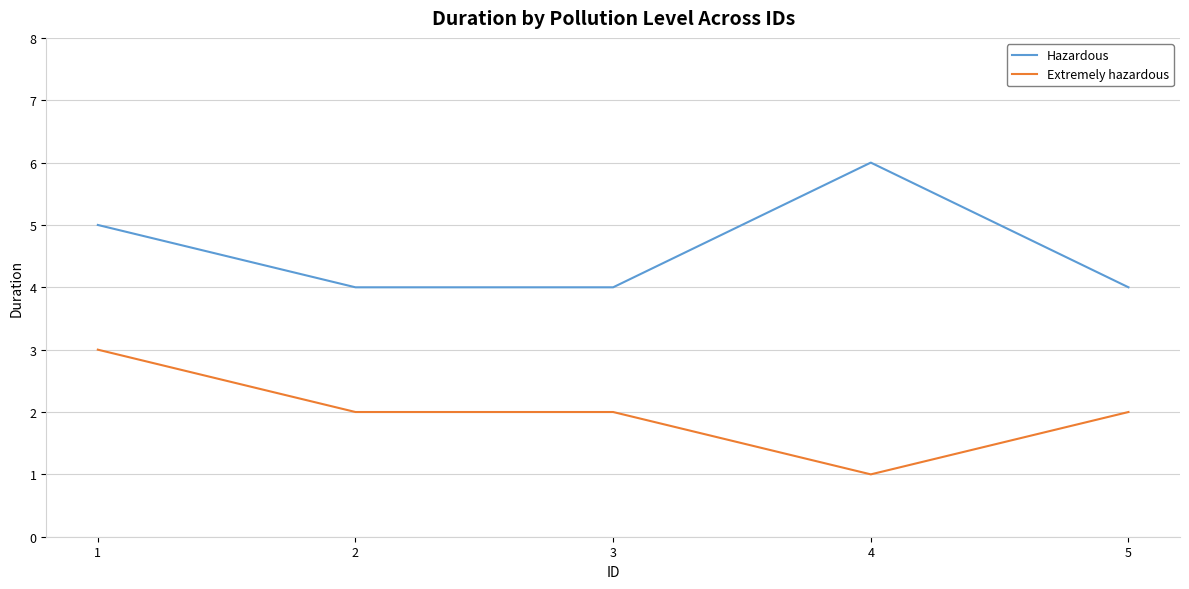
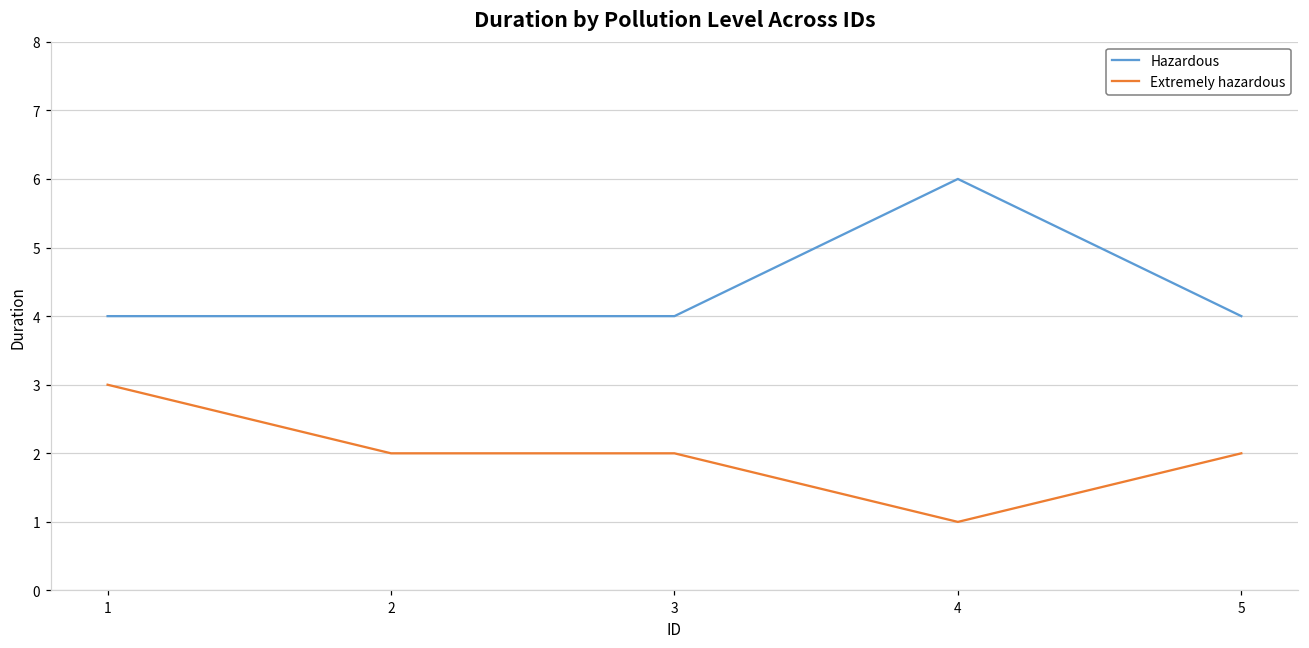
Hazardous, 1: 5 -> 4
